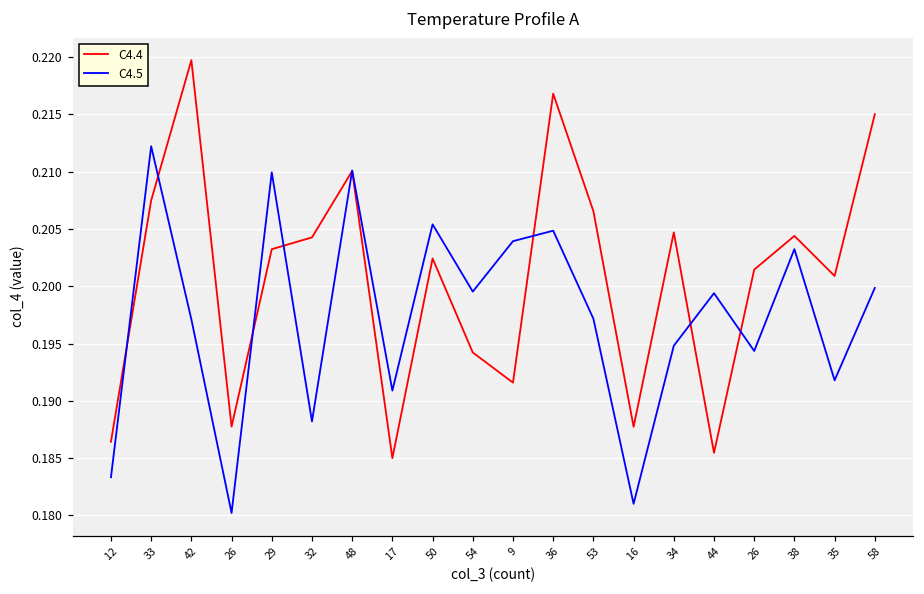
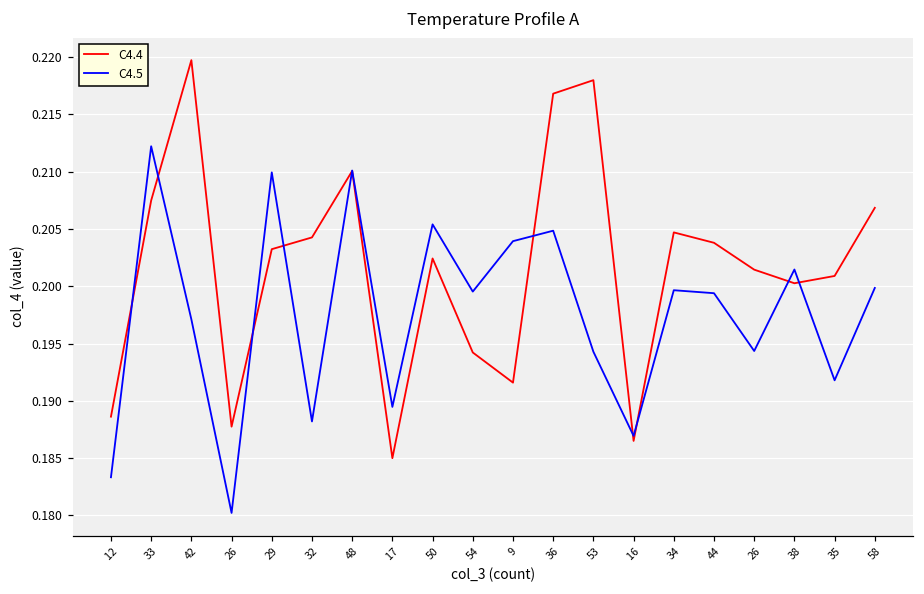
C4.4, 12: 0.1864 -> 0.1886
C4.5, 17: 0.1909 -> 0.1895
C4.4, 53: 0.2066 -> 0.2180
C4.5, 53: 0.1972 -> 0.1943
C4.4, 16: 0.1877 -> 0.1865
C4.5, 16: 0.1810 -> 0.1869
C4.5, 34: 0.1948 -> 0.1997
C4.4, 44: 0.1855 -> 0.2038
C4.4, 38: 0.2044 -> 0.2003
C4.5, 38: 0.2032 -> 0.2015
C4.4, 58: 0.2150 -> 0.2068
